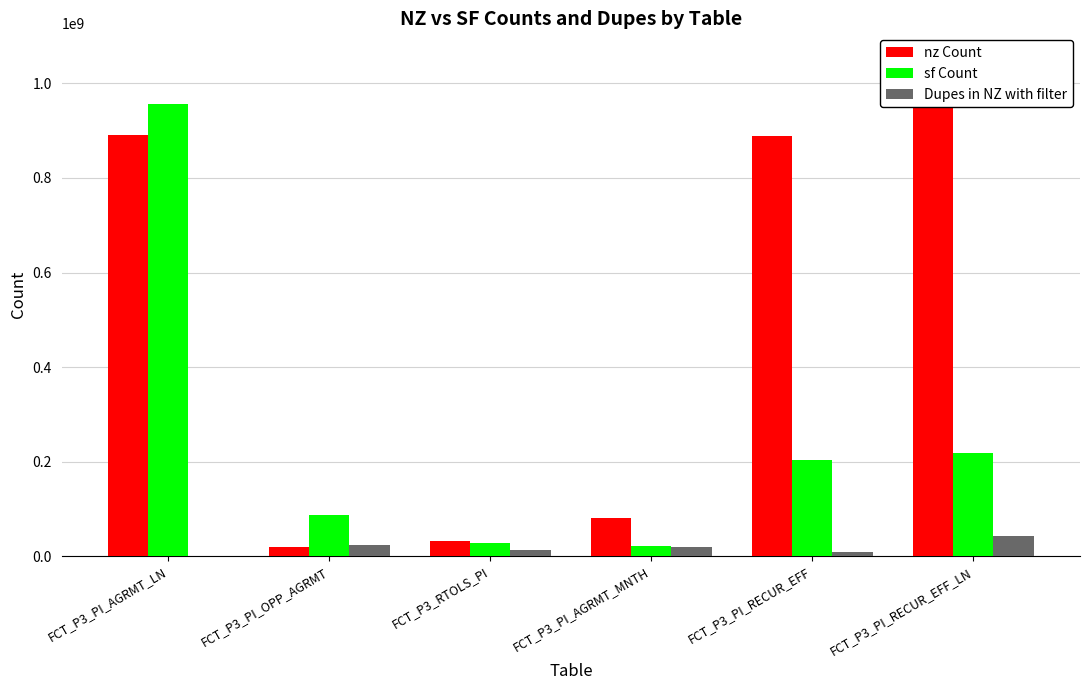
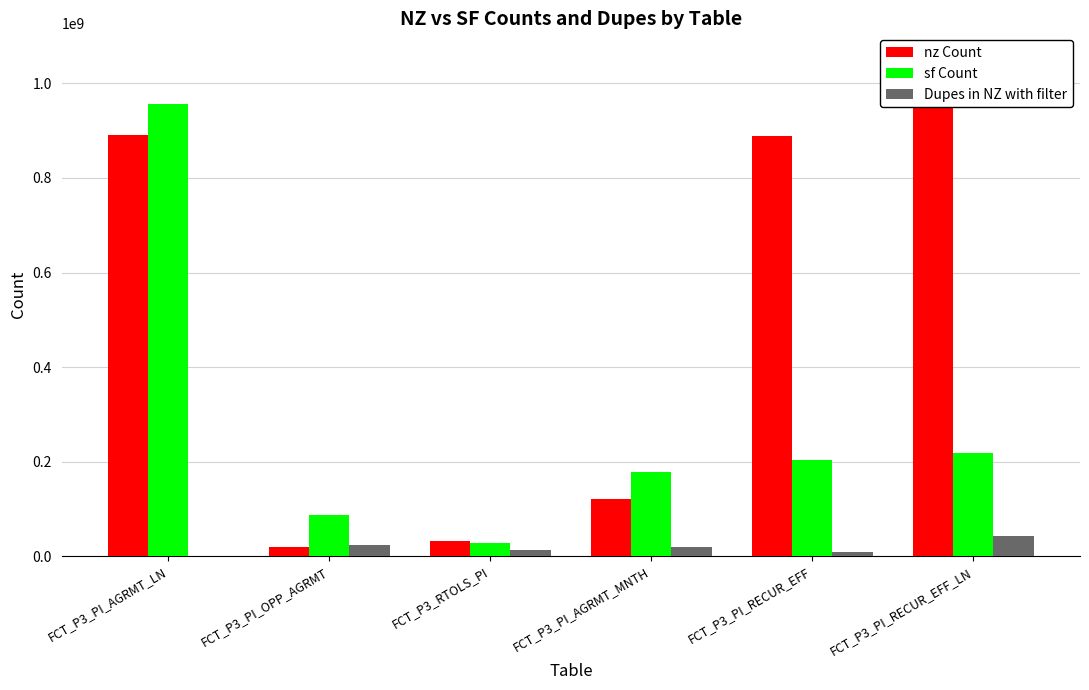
nz Count, FCT_P3_PI_AGRMT_MNTH: 80000000 -> 120000000
sf Count, FCT_P3_PI_AGRMT_MNTH: 20000000 -> 180000000
